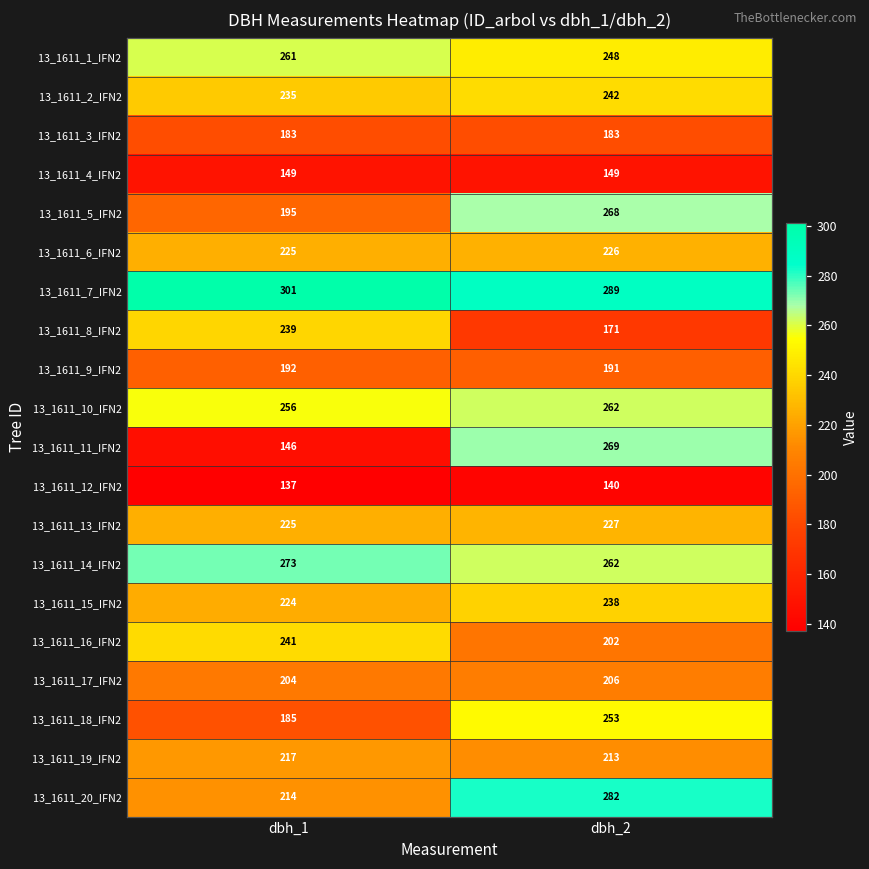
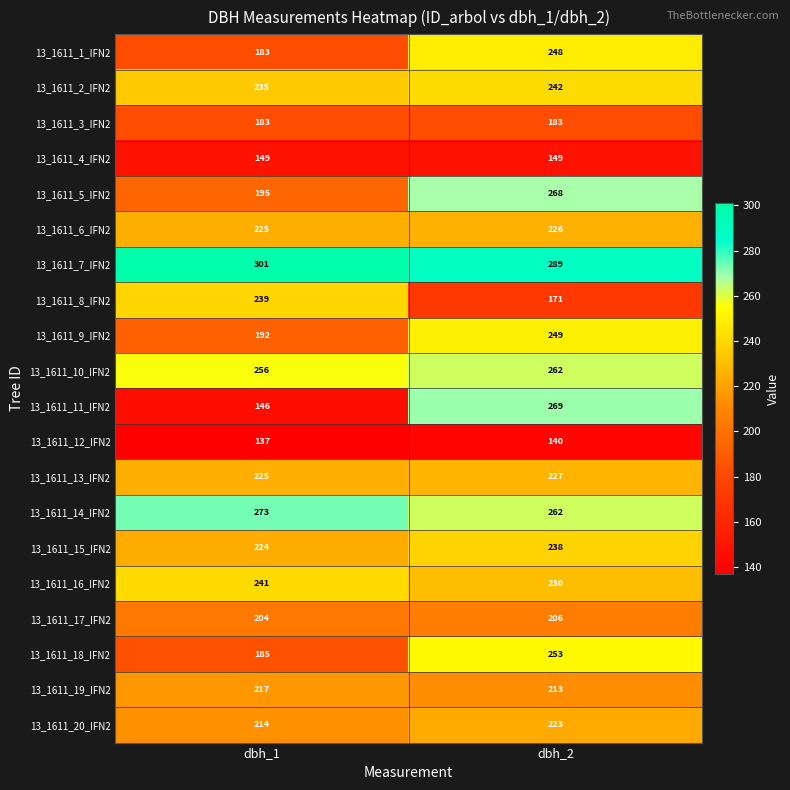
13_1611_1_IFN2, dbh_1: 261 -> 183
13_1611_9_IFN2, dbh_2: 191 -> 249
13_1611_16_IFN2, dbh_2: 202 -> 230
13_1611_20_IFN2, dbh_2: 282 -> 223
